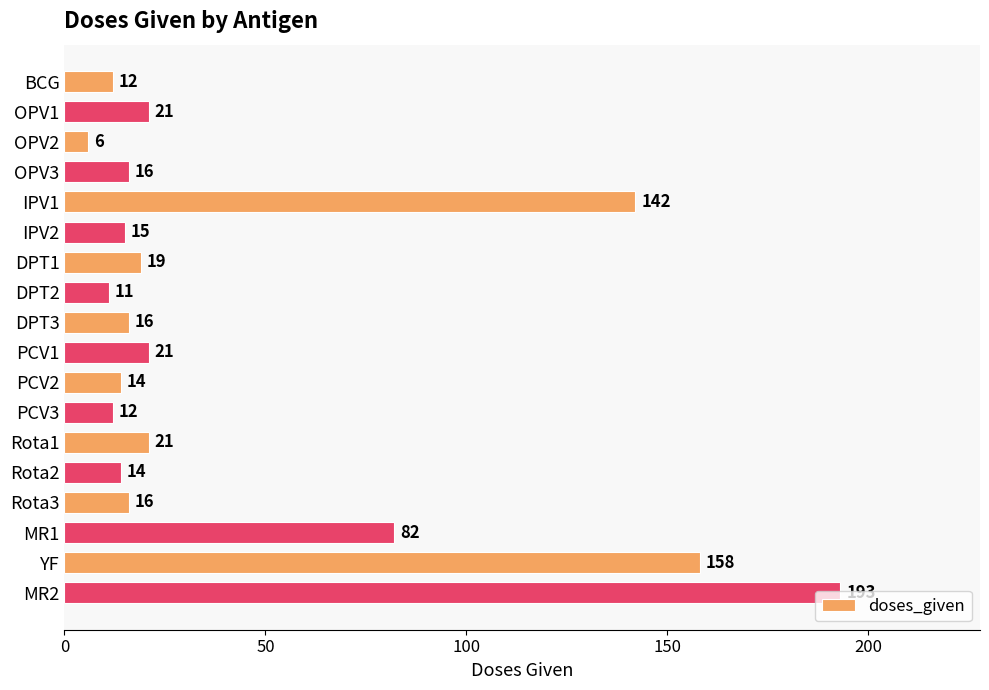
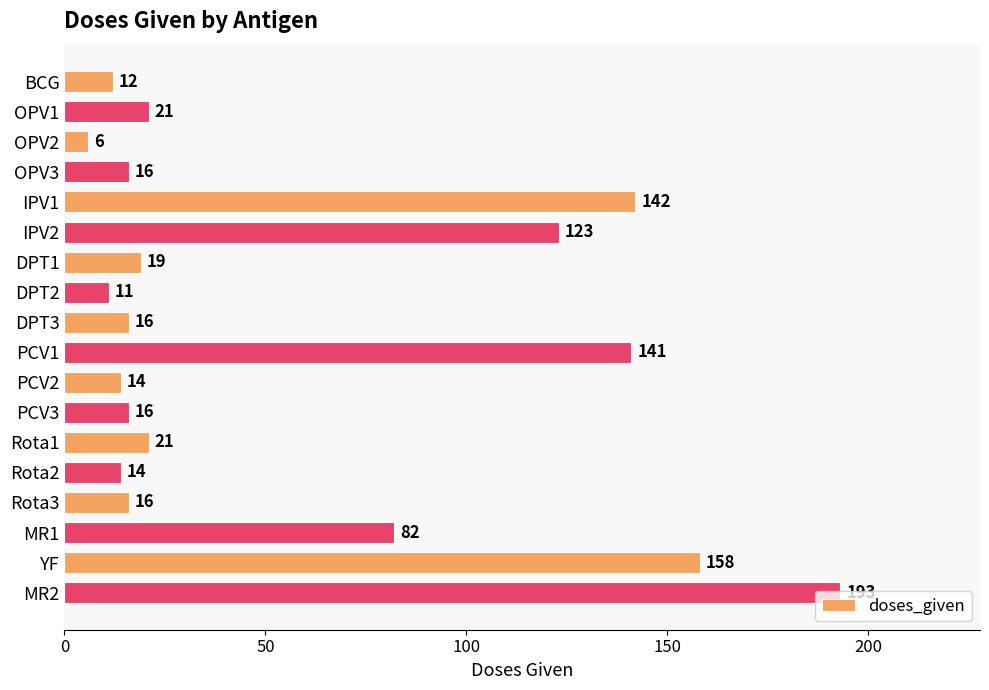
IPV2: 15 -> 123
PCV1: 21 -> 141
PCV3: 12 -> 16
